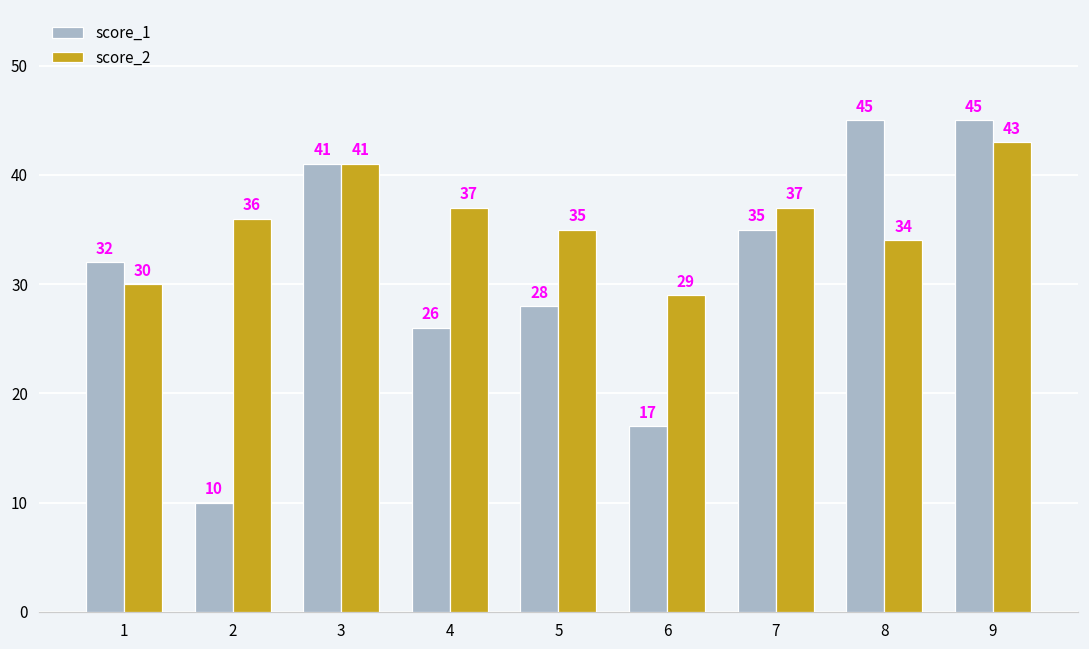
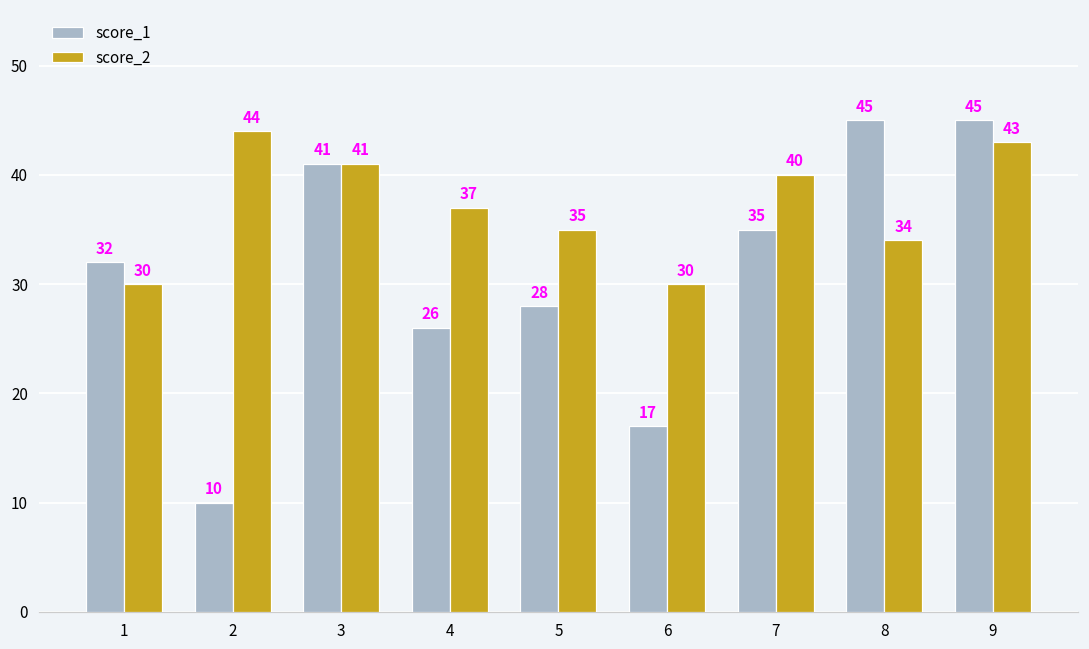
score_2, 2: 36 -> 44
score_2, 6: 29 -> 30
score_2, 7: 37 -> 40
